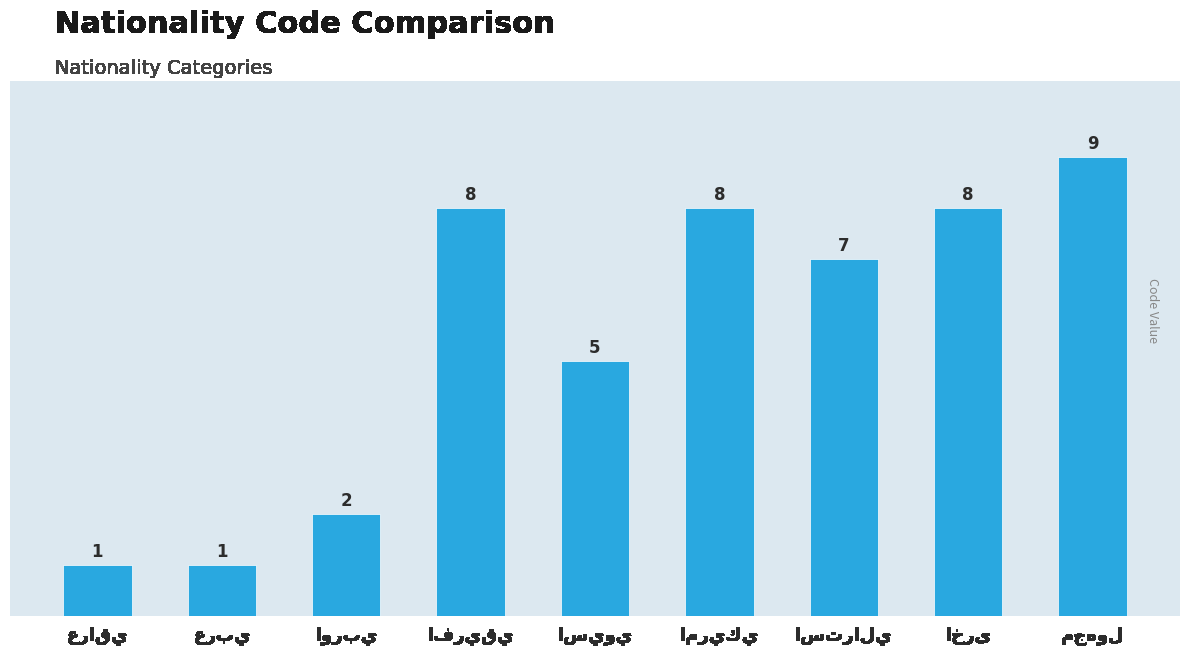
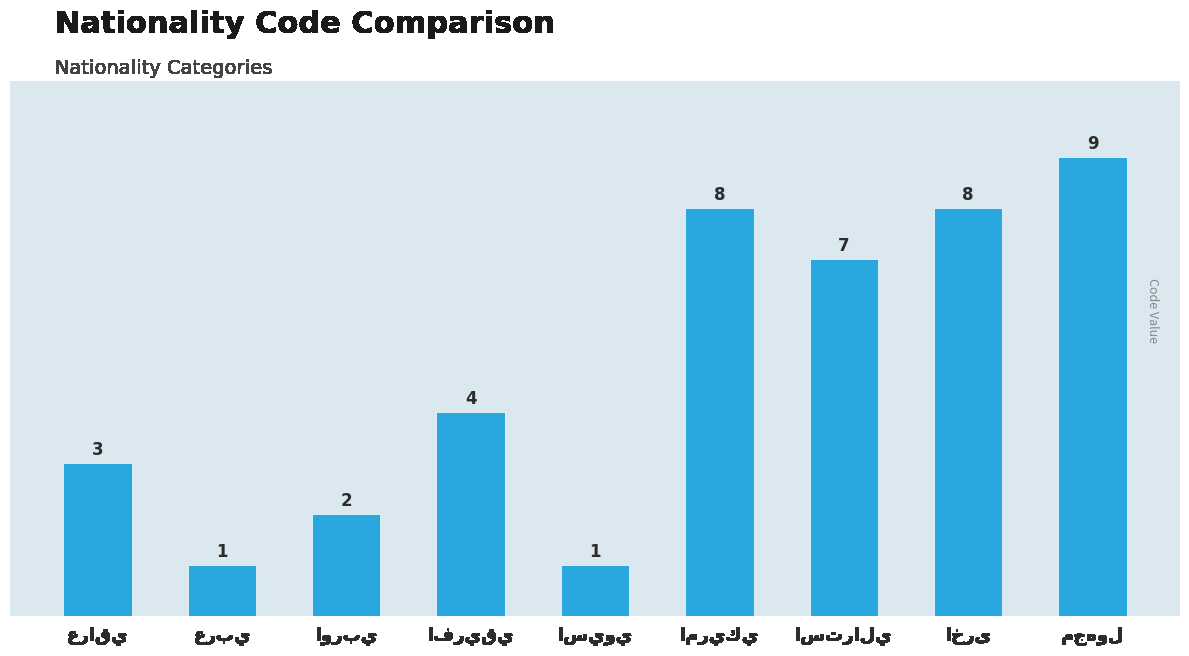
عراقي: 1 -> 3
افريقي: 8 -> 4
اسيوي: 5 -> 1
